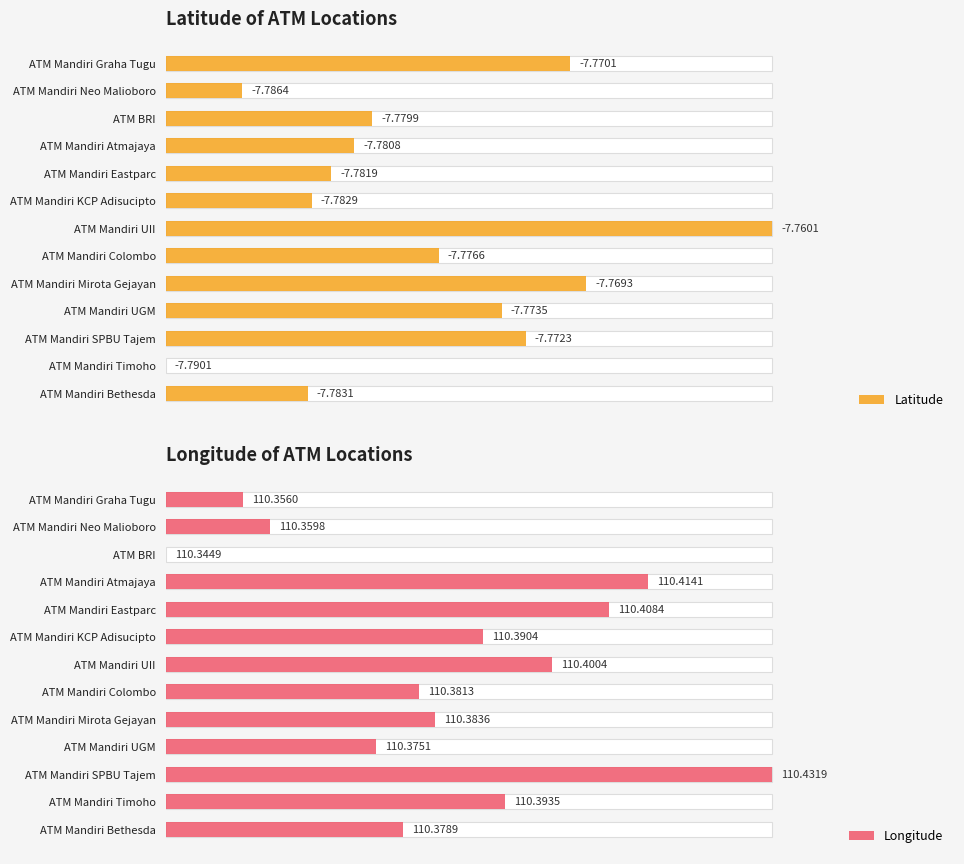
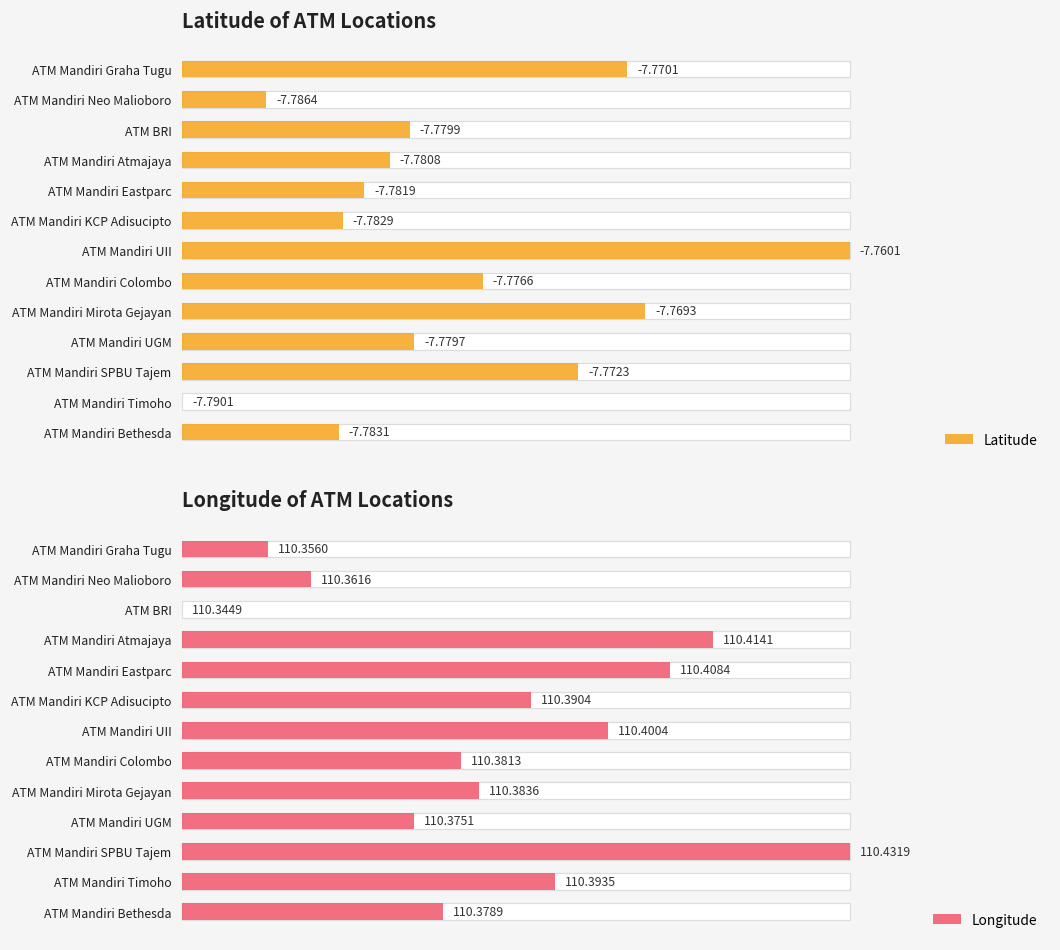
Latitude of ATM Locations, Latitude, ATM Mandiri UGM: -7.7735 -> -7.7797
Longitude of ATM Locations, Longitude, ATM Mandiri Neo Malioboro: 110.3598 -> 110.3616
